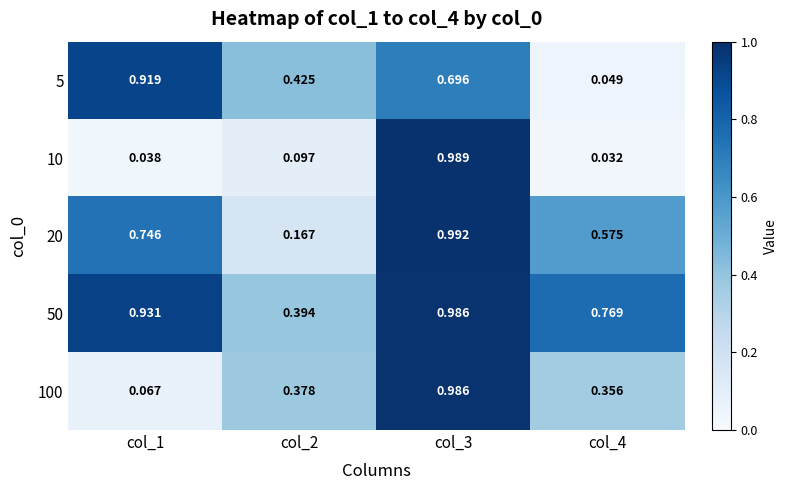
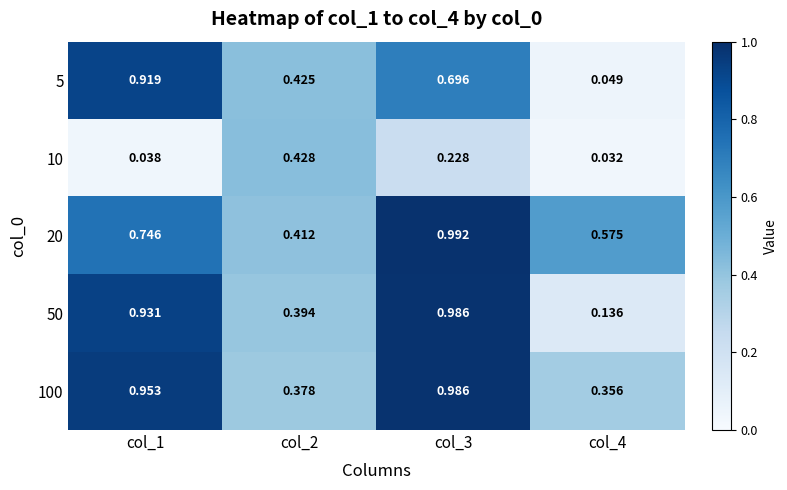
10, col_2: 0.097 -> 0.428
10, col_3: 0.989 -> 0.228
20, col_2: 0.167 -> 0.412
50, col_4: 0.769 -> 0.136
100, col_1: 0.067 -> 0.953
